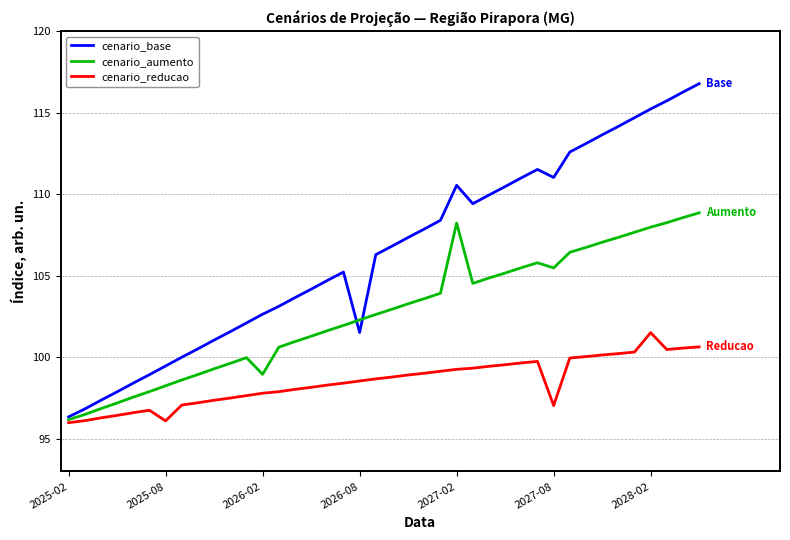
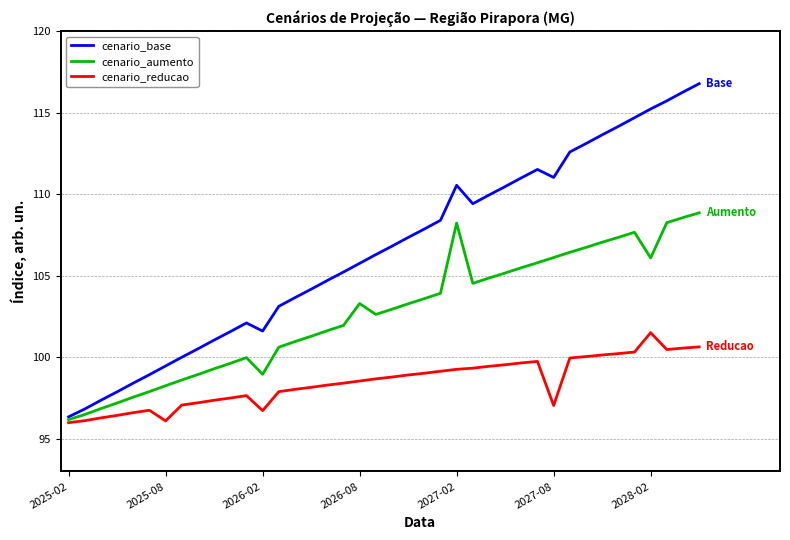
cenario_base, 2026-02: 102.6 -> 101.6
cenario_reducao, 2026-02: 97.8 -> 96.7
cenario_base, 2026-08: 101.5 -> 105.8
cenario_aumento, 2026-08: 102.3 -> 103.3
cenario_aumento, 2027-08: 105.5 -> 106.1
cenario_aumento, 2028-02: 108.0 -> 106.1
